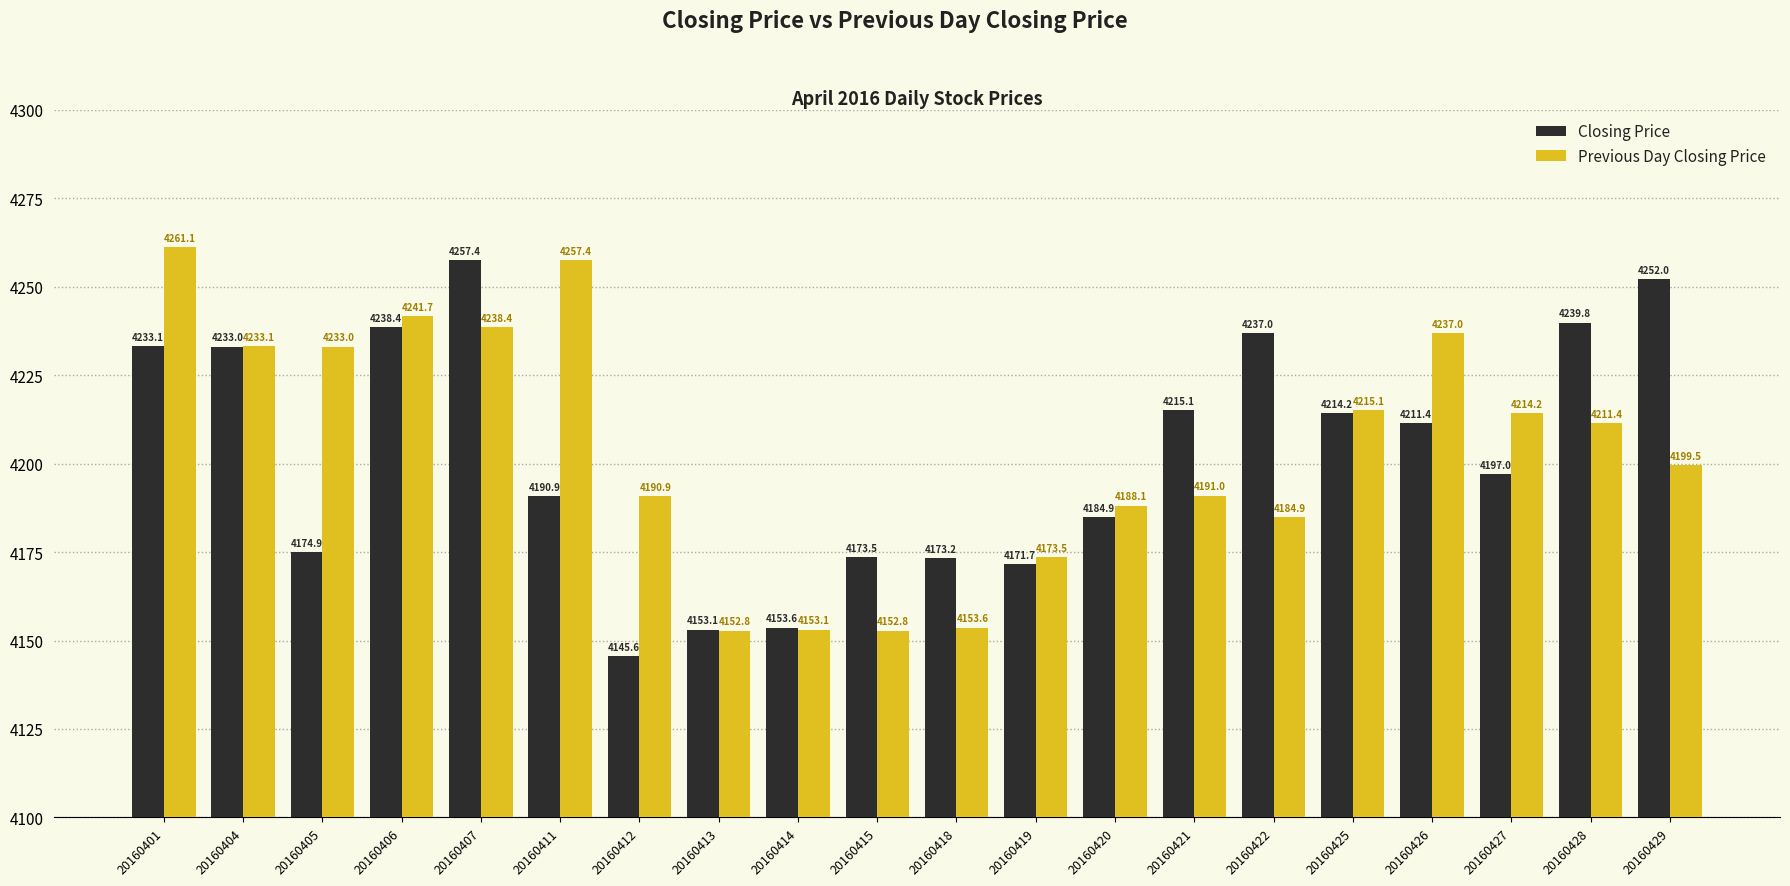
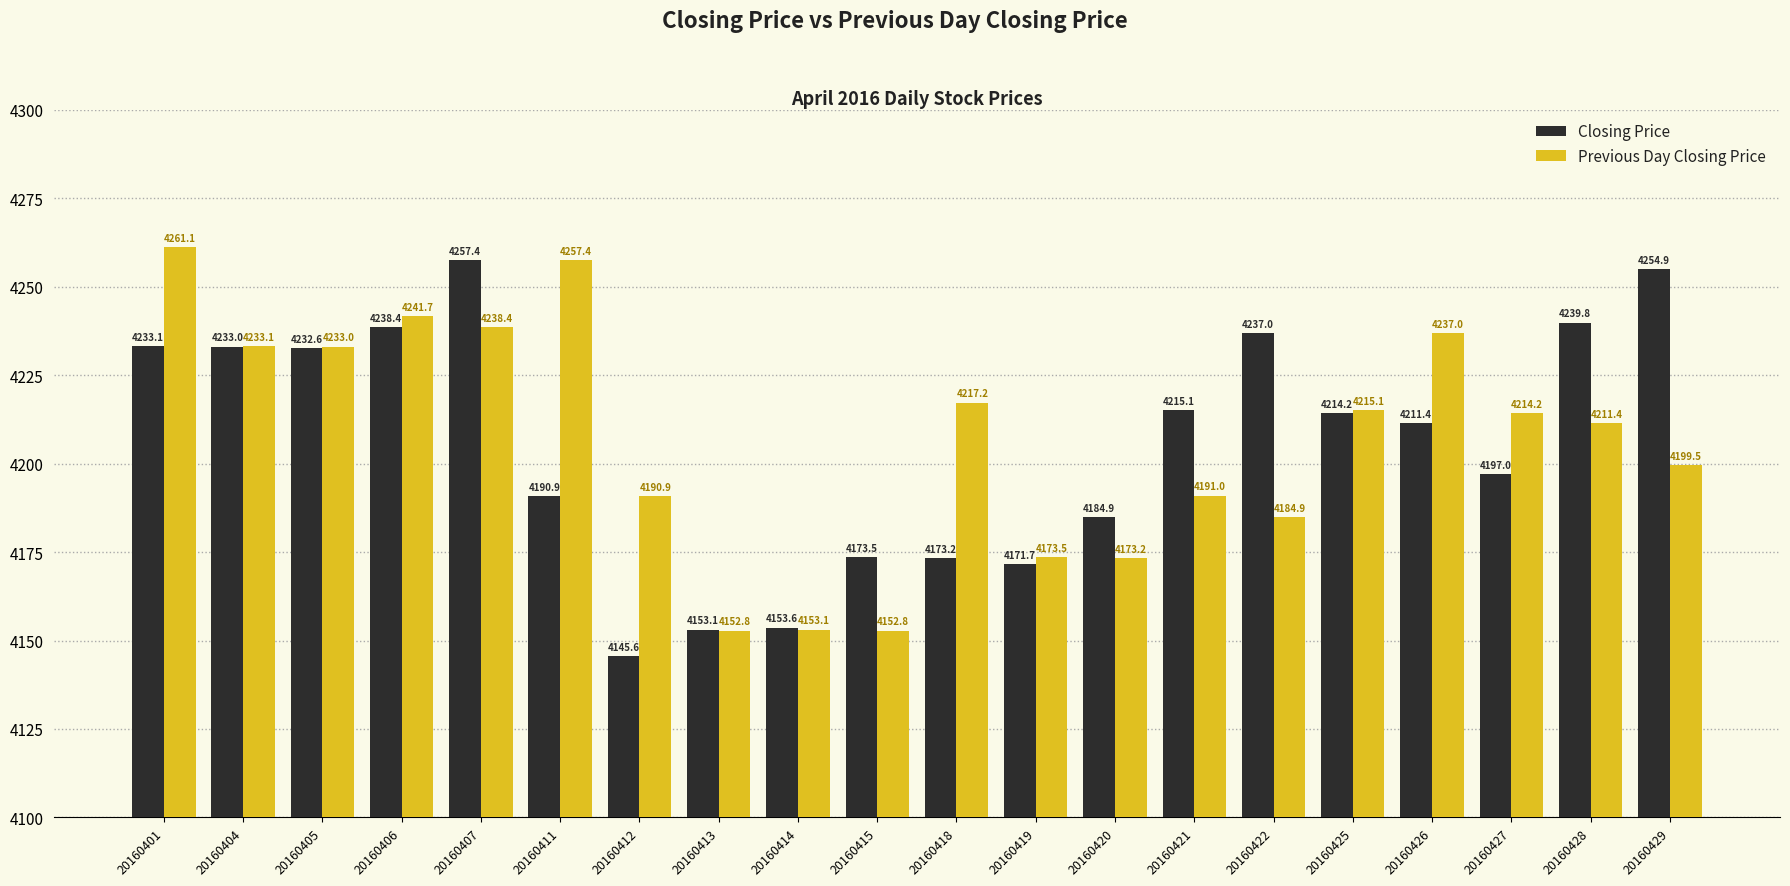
Closing Price, 20160405: 4174.9 -> 4232.6
Previous Day Closing Price, 20160418: 4153.6 -> 4217.2
Previous Day Closing Price, 20160420: 4188.1 -> 4173.2
Closing Price, 20160429: 4252.0 -> 4254.9
